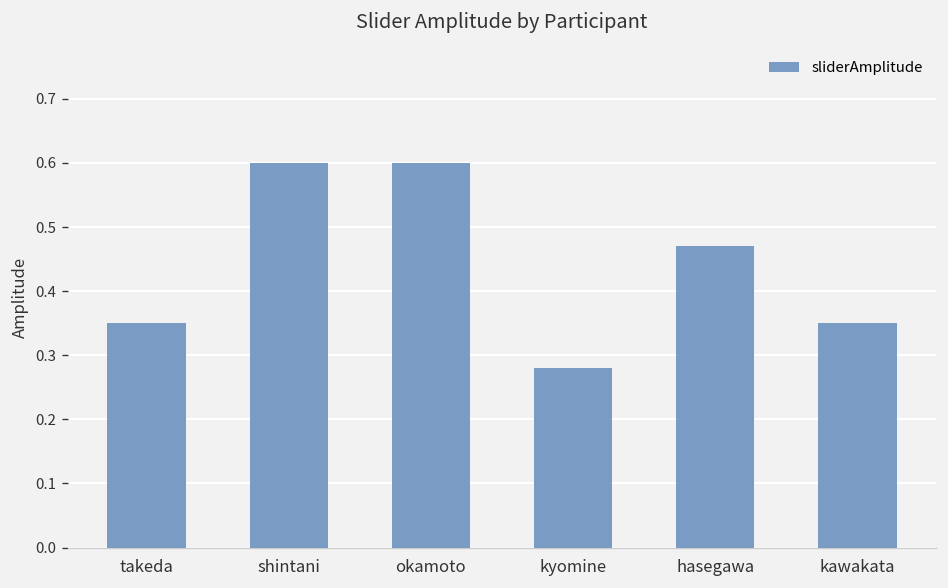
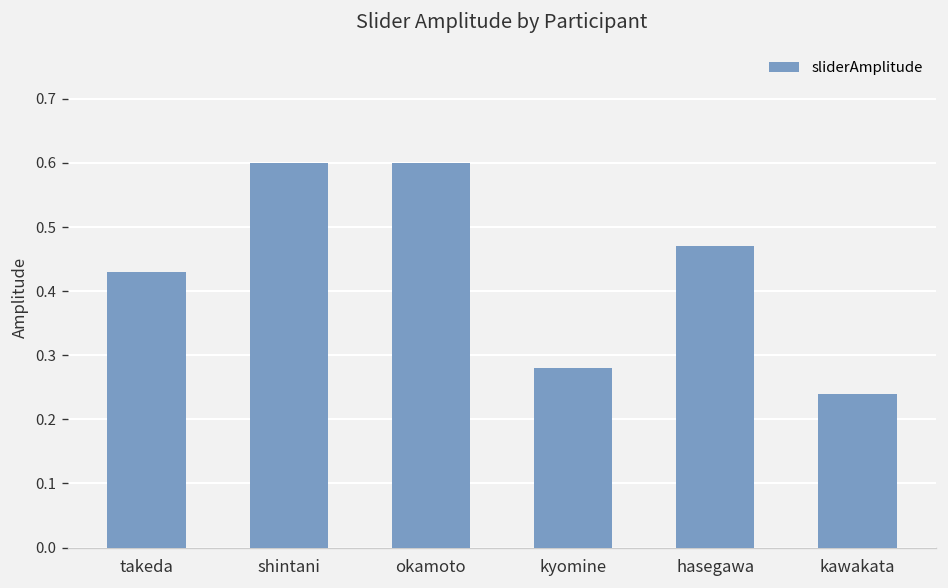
takeda: 0.35 -> 0.43
kawakata: 0.35 -> 0.24
